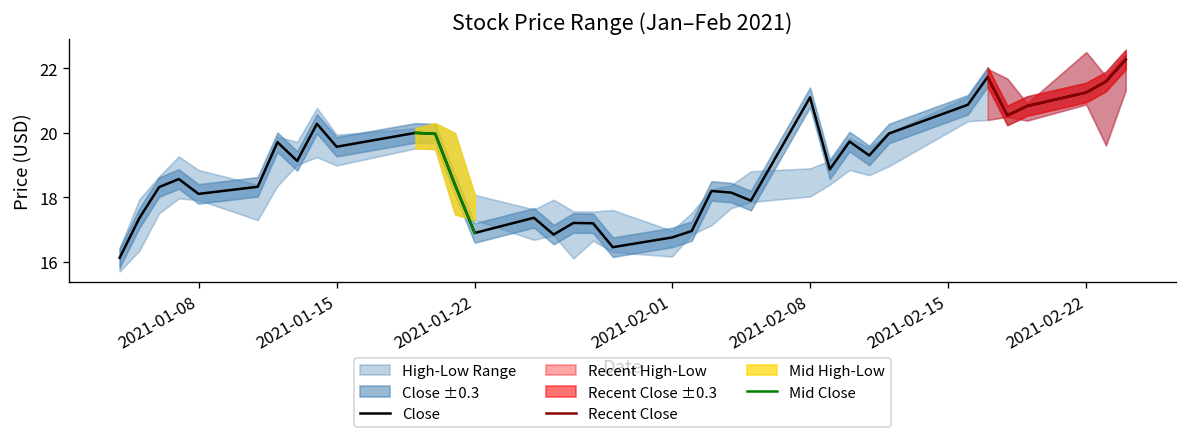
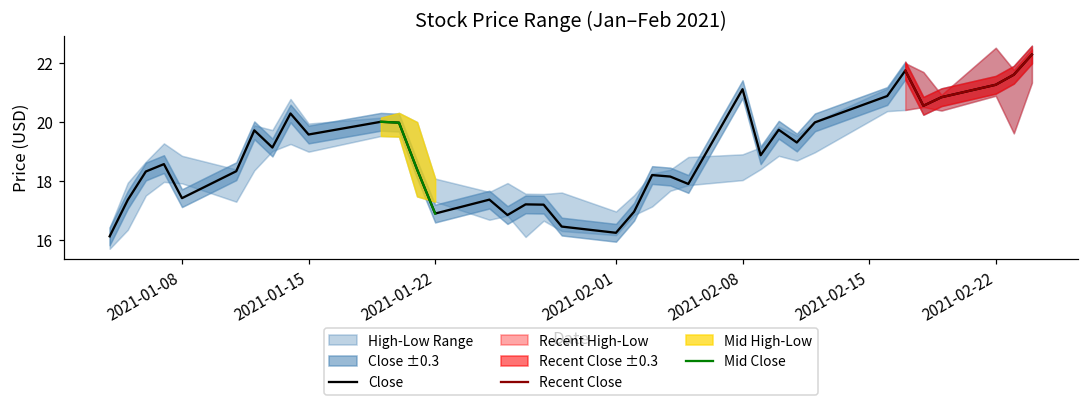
Close, 2021-01-08: 18.1 -> 17.4
Close, 2021-02-01: 16.8 -> 16.3
